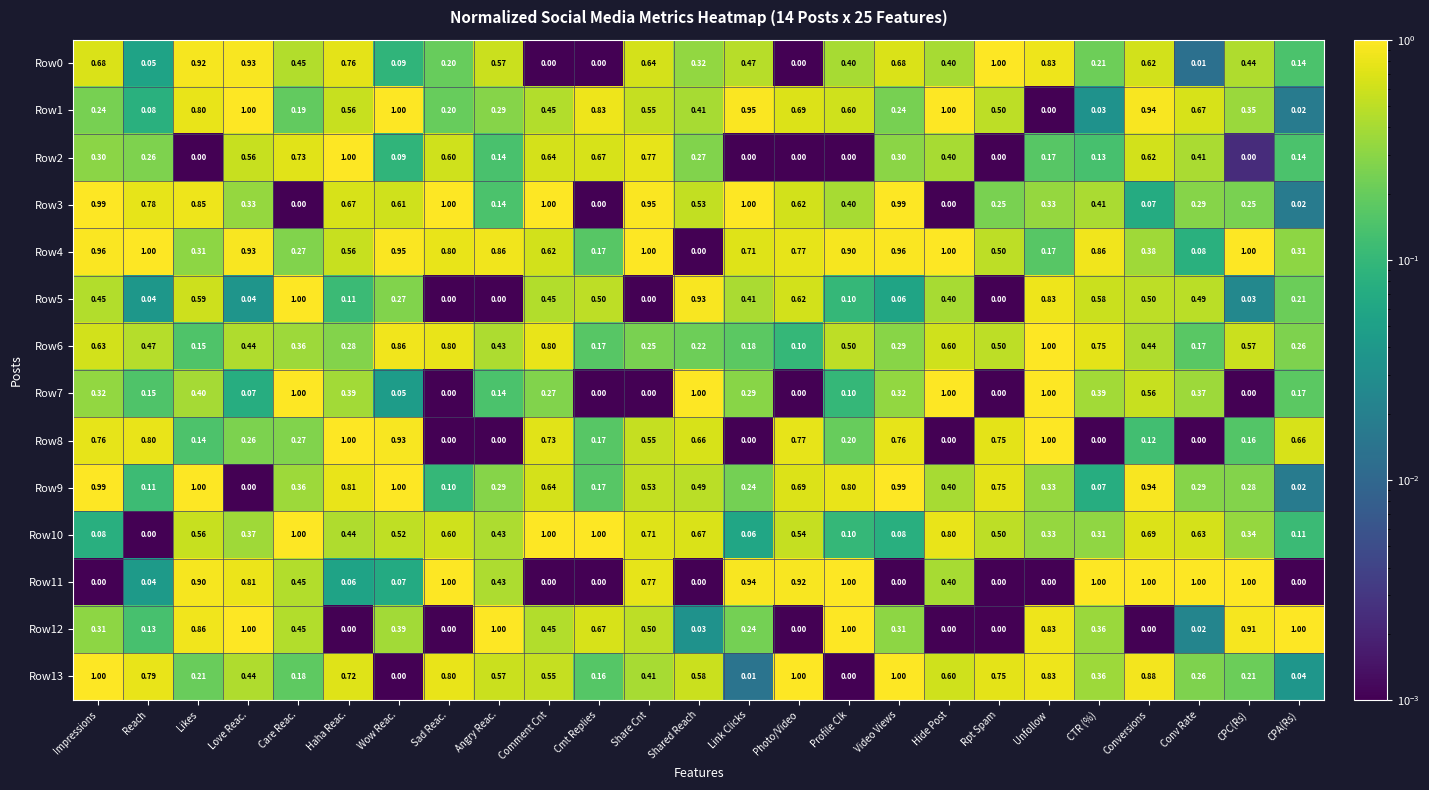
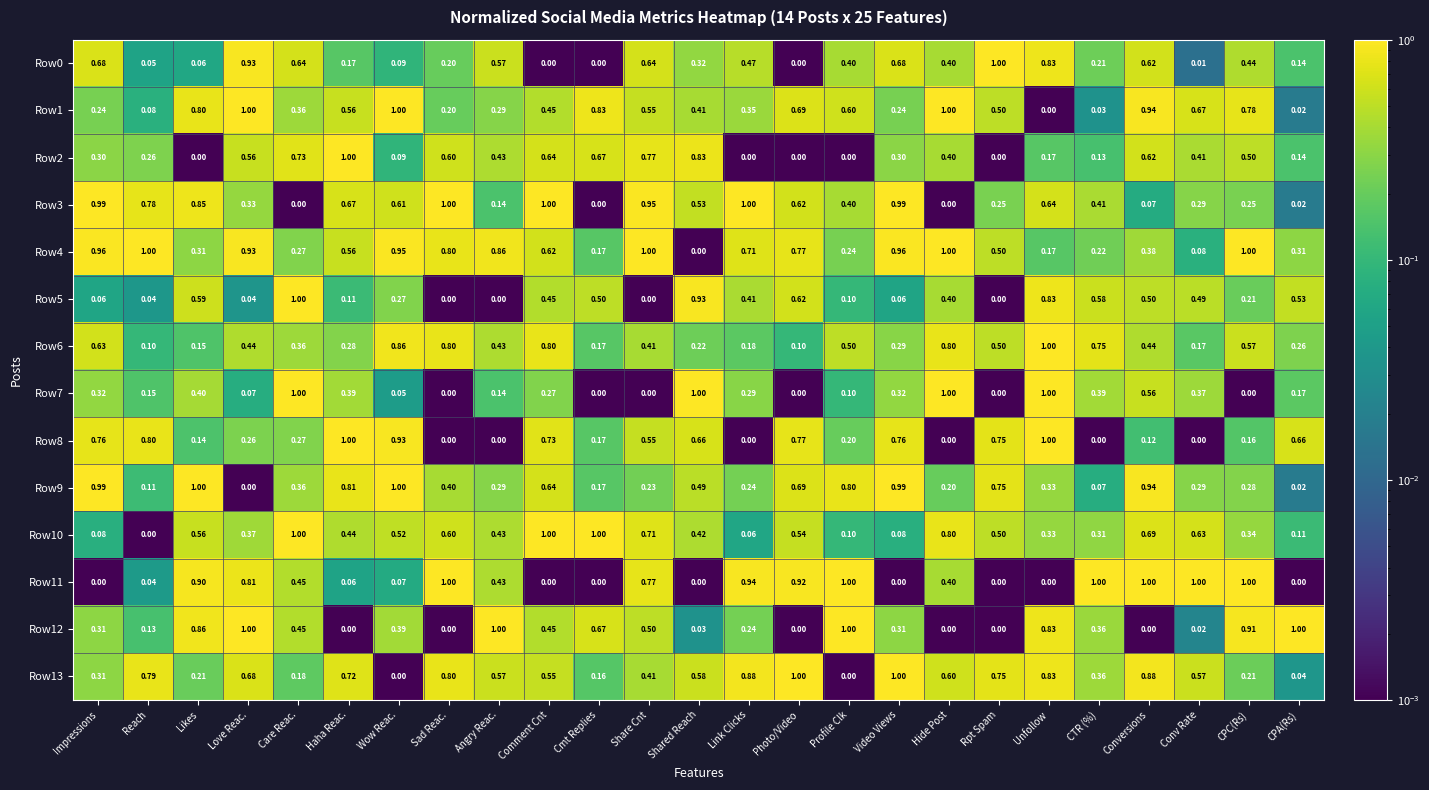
Row0, Likes: 0.92 -> 0.06
Row0, Care Reac.: 0.45 -> 0.64
Row0, Haha Reac.: 0.76 -> 0.17
Row1, Care Reac.: 0.19 -> 0.36
Row1, Link Clicks: 0.95 -> 0.35
Row1, CPC(Rs): 0.35 -> 0.78
Row2, Angry Reac.: 0.14 -> 0.43
Row2, Shared Reach: 0.27 -> 0.83
Row2, CPC(Rs): 0.00 -> 0.50
Row3, Unfollow: 0.33 -> 0.64
Row4, Profile Clk: 0.90 -> 0.24
Row4, CTR (%): 0.86 -> 0.22
Row5, Impressions: 0.45 -> 0.06
Row5, CPC(Rs): 0.03 -> 0.21
Row5, CPA(Rs): 0.21 -> 0.53
Row6, Reach: 0.47 -> 0.10
Row6, Share Cnt: 0.25 -> 0.41
Row6, Hide Post: 0.60 -> 0.80
Row9, Sad Reac.: 0.10 -> 0.40
Row9, Share Cnt: 0.53 -> 0.23
Row9, Hide Post: 0.40 -> 0.20
Row10, Shared Reach: 0.67 -> 0.42
Row13, Impressions: 1.00 -> 0.31
Row13, Love Reac.: 0.44 -> 0.68
Row13, Link Clicks: 0.01 -> 0.88
Row13, Conv Rate: 0.26 -> 0.57
